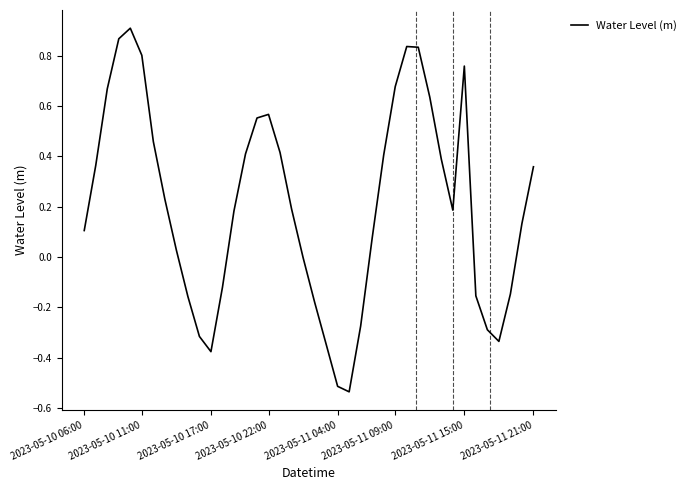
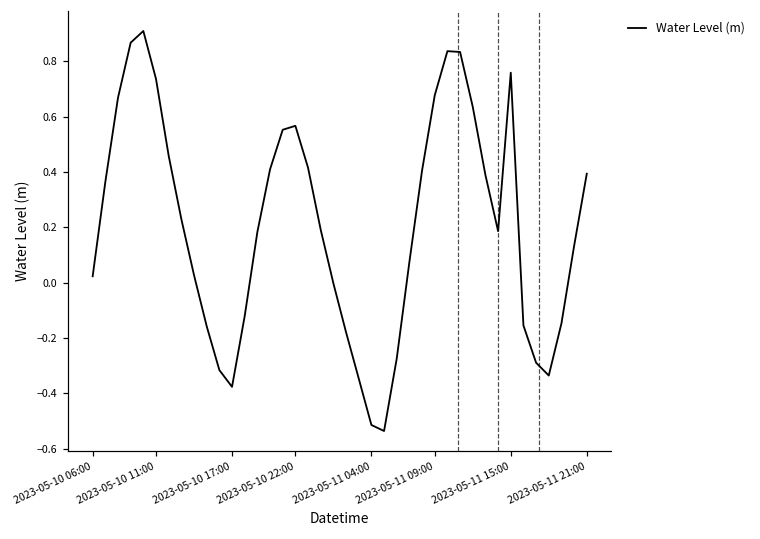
2023-05-10 06:00: 0.11 -> 0.02
2023-05-10 11:00: 0.80 -> 0.74
2023-05-11 21:00: 0.36 -> 0.39
